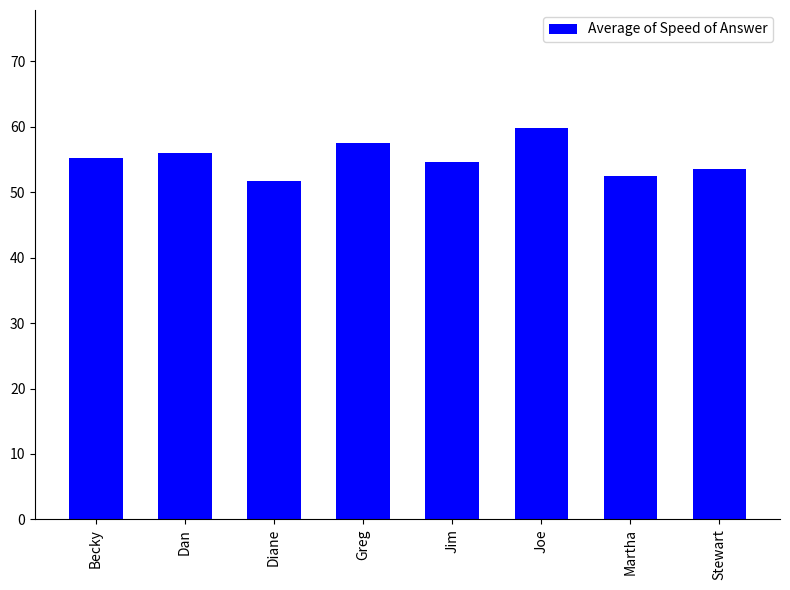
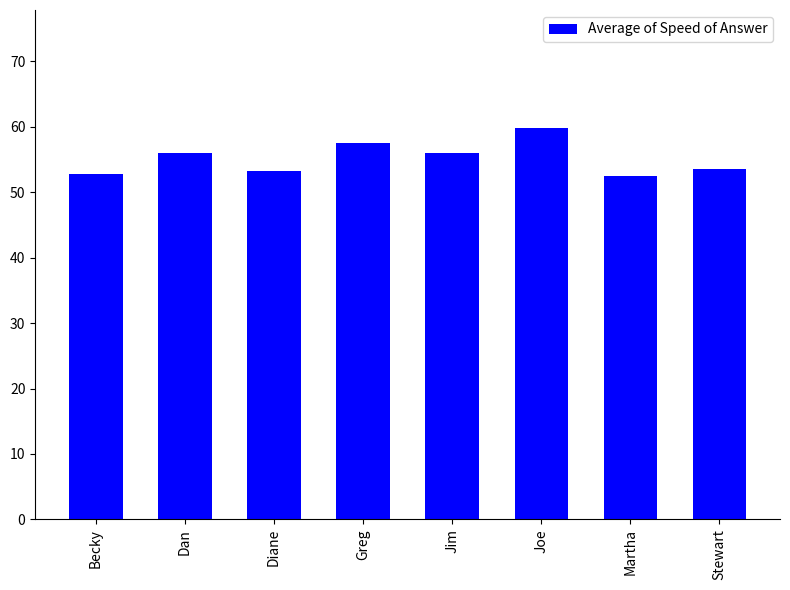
Becky: 55 -> 53
Diane: 52 -> 53
Jim: 55 -> 56
